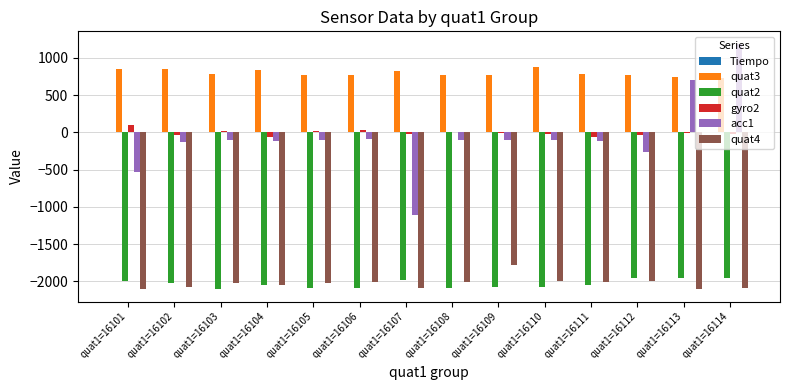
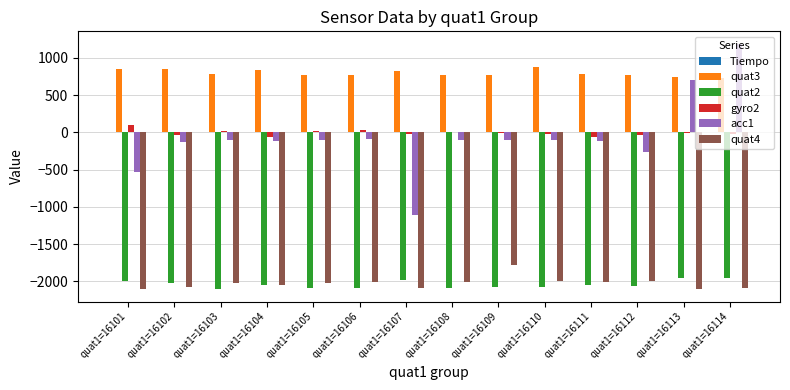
quat2, quat1=16112: -2000 -> -2100
